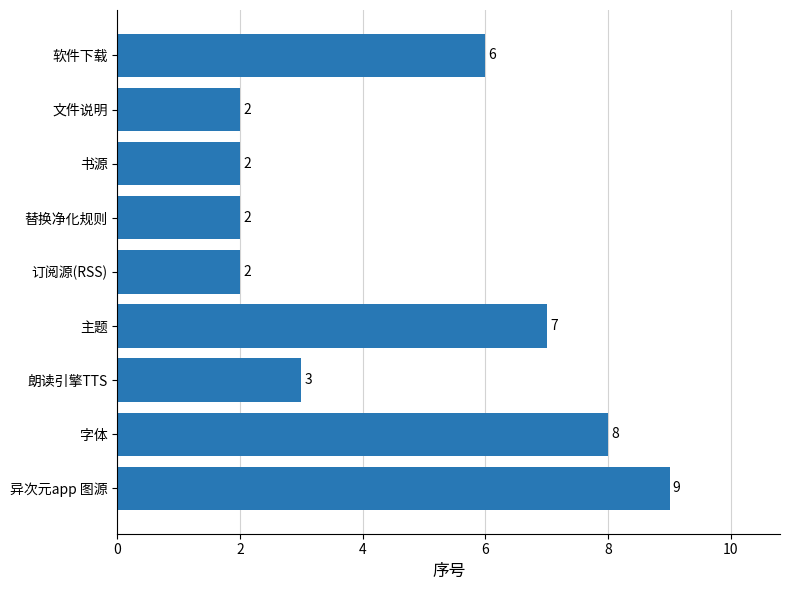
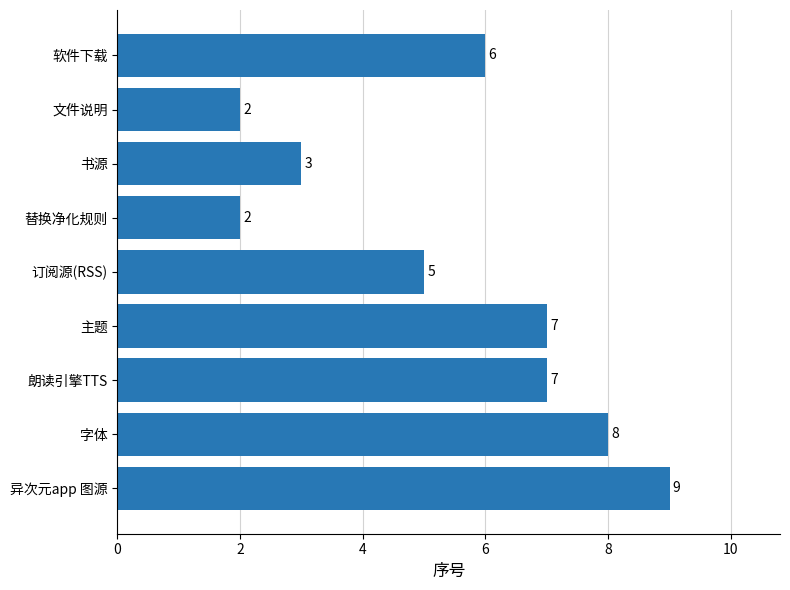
书源: 2 -> 3
订阅源(RSS): 2 -> 5
朗读引擎TTS: 3 -> 7
